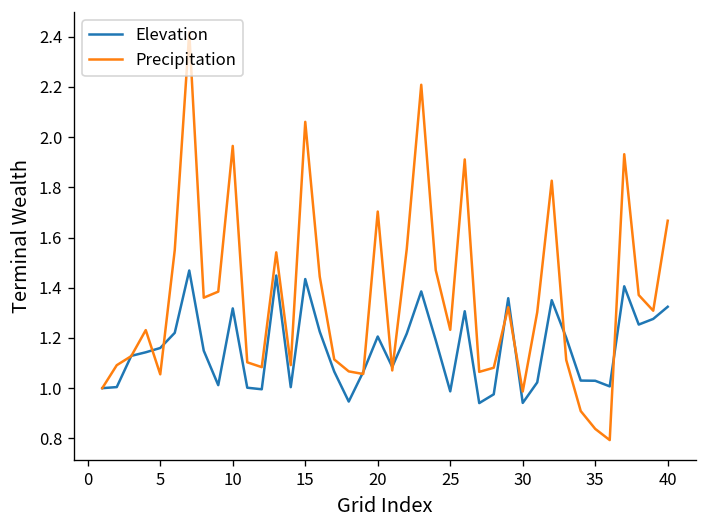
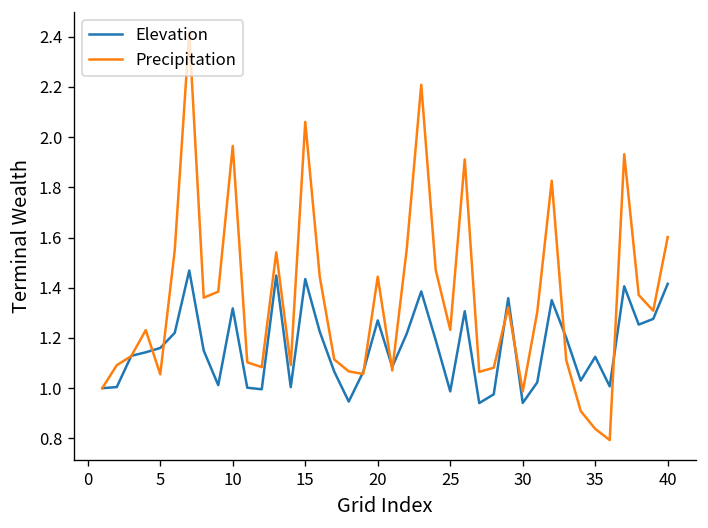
Elevation, 20: 1.21 -> 1.27
Precipitation, 20: 1.70 -> 1.44
Elevation, 35: 1.03 -> 1.12
Elevation, 40: 1.32 -> 1.42
Precipitation, 40: 1.67 -> 1.60
